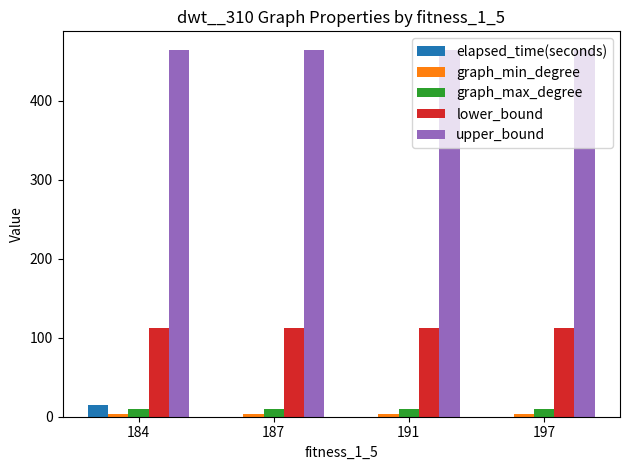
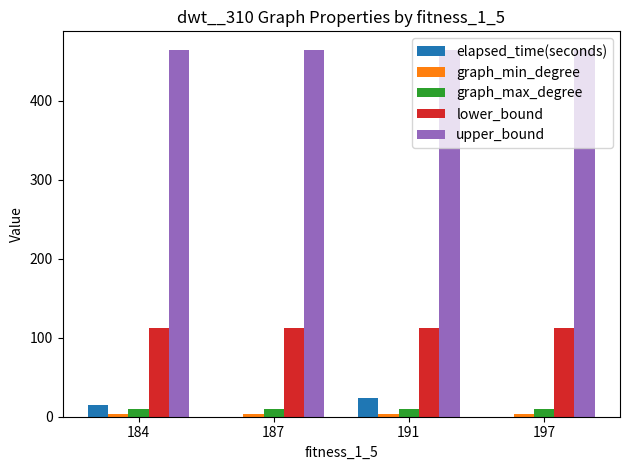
elapsed_time(seconds), 191: 0 -> 20
